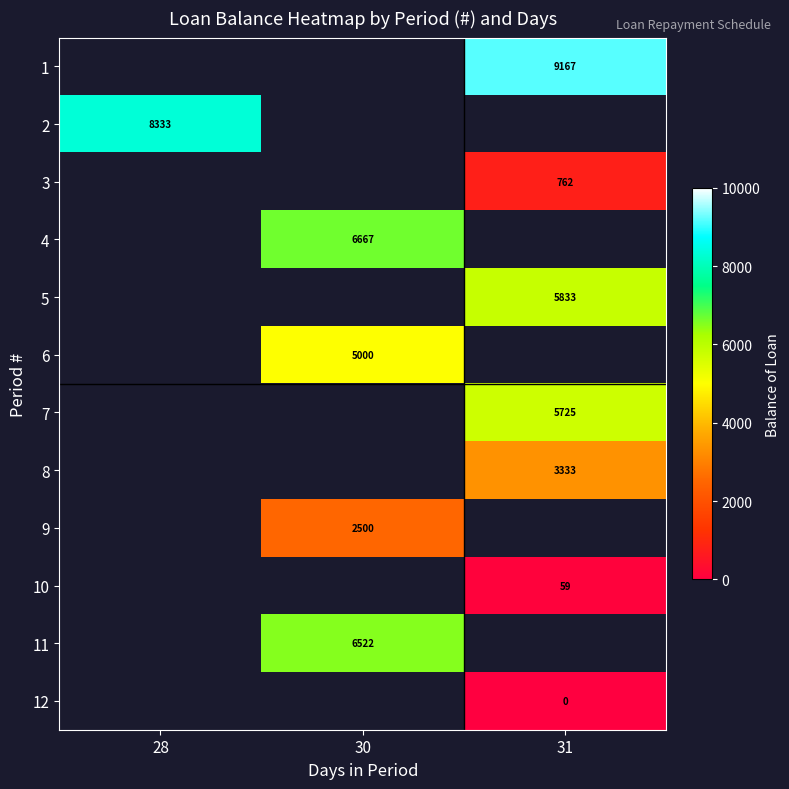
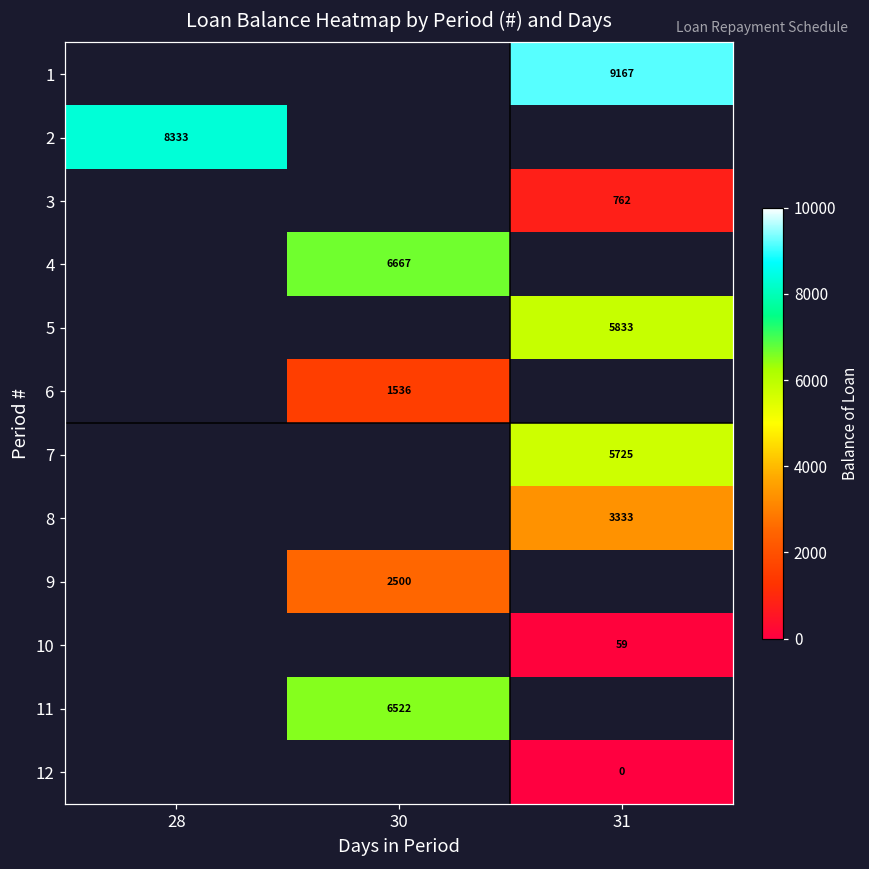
6, 30: 5000 -> 1536
